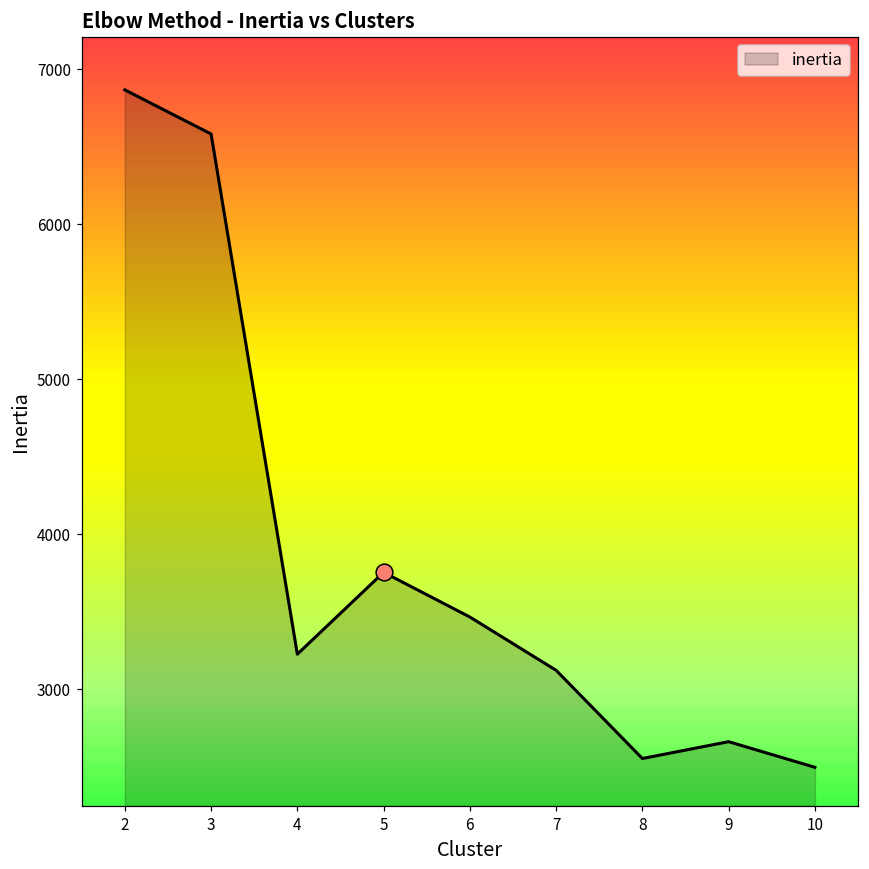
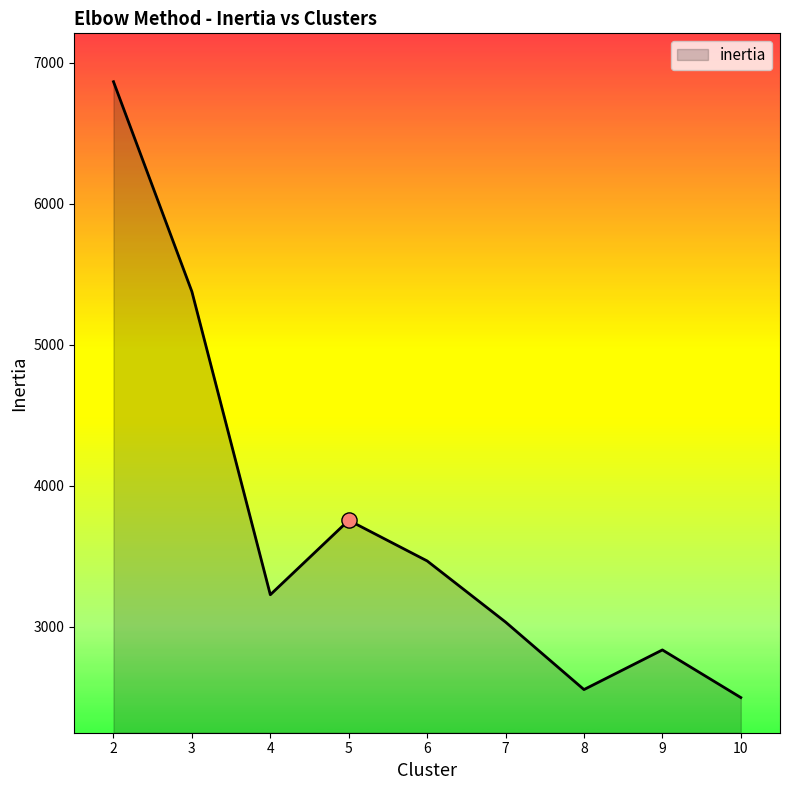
inertia, 3: 6580 -> 5380
inertia, 7: 3120 -> 3030
inertia, 9: 2660 -> 2830
